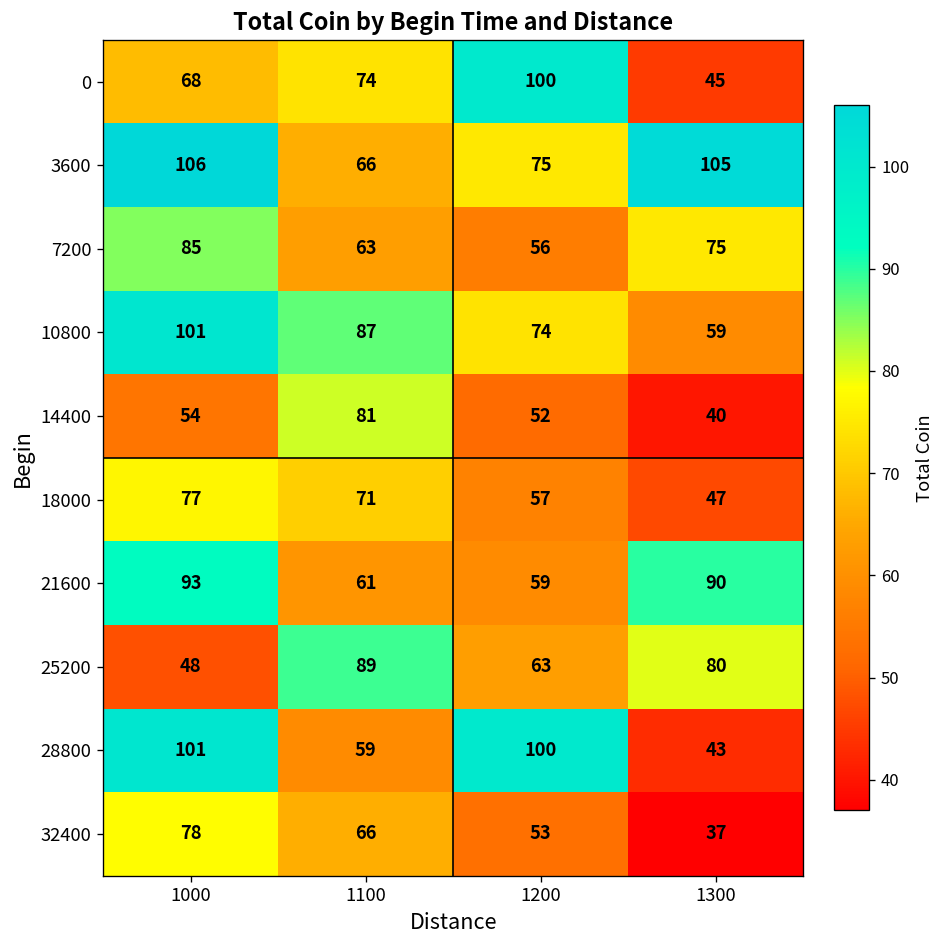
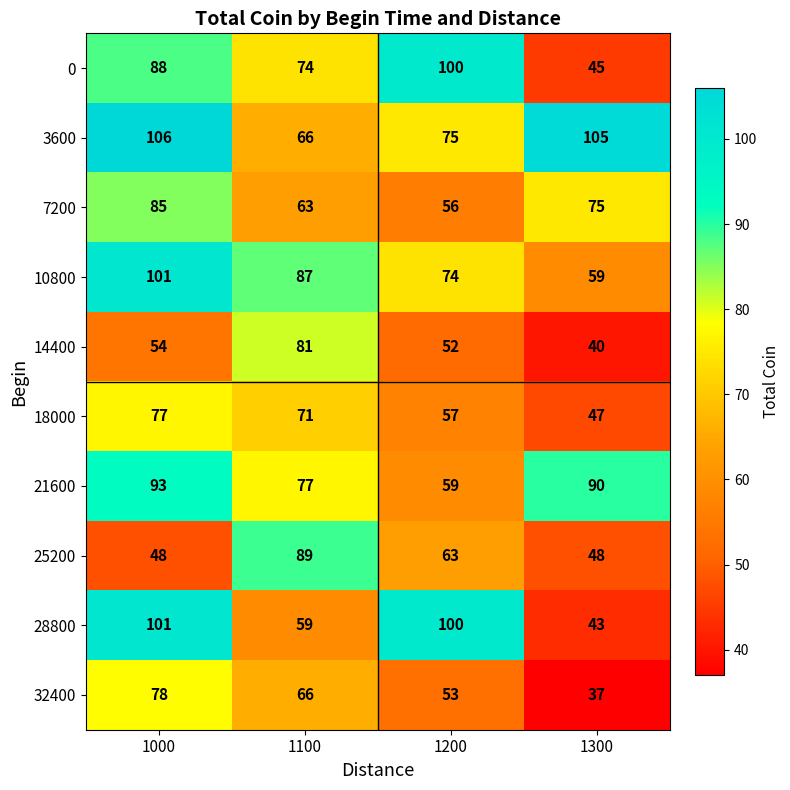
0, 1000: 68 -> 88
21600, 1100: 61 -> 77
25200, 1300: 80 -> 48
